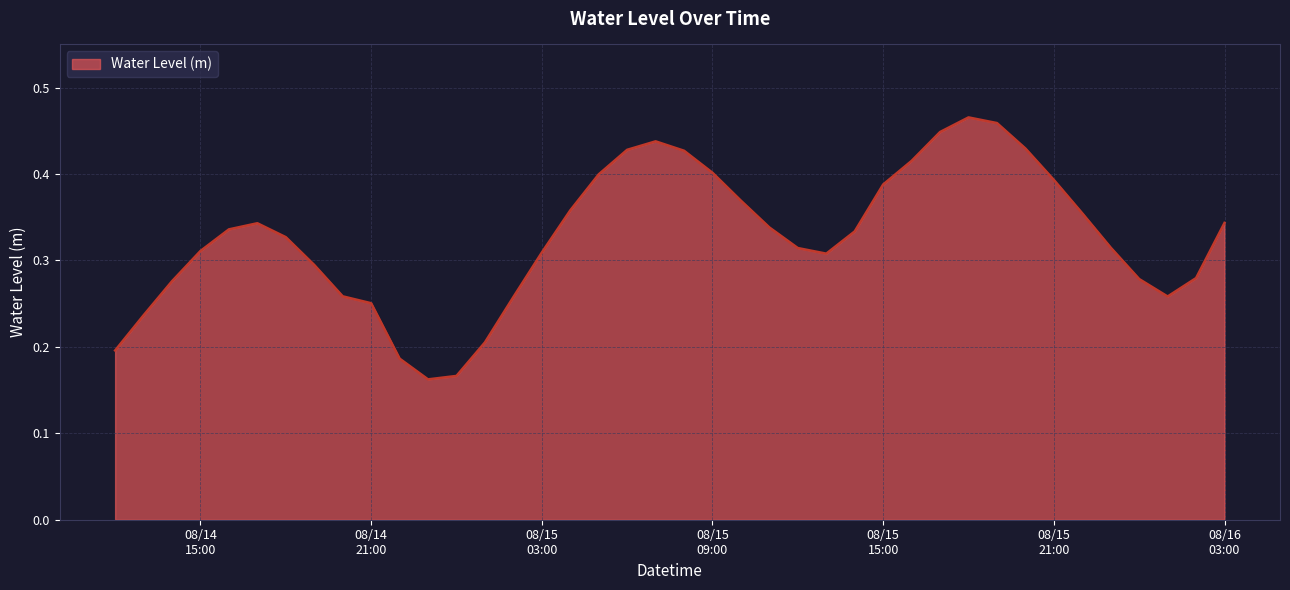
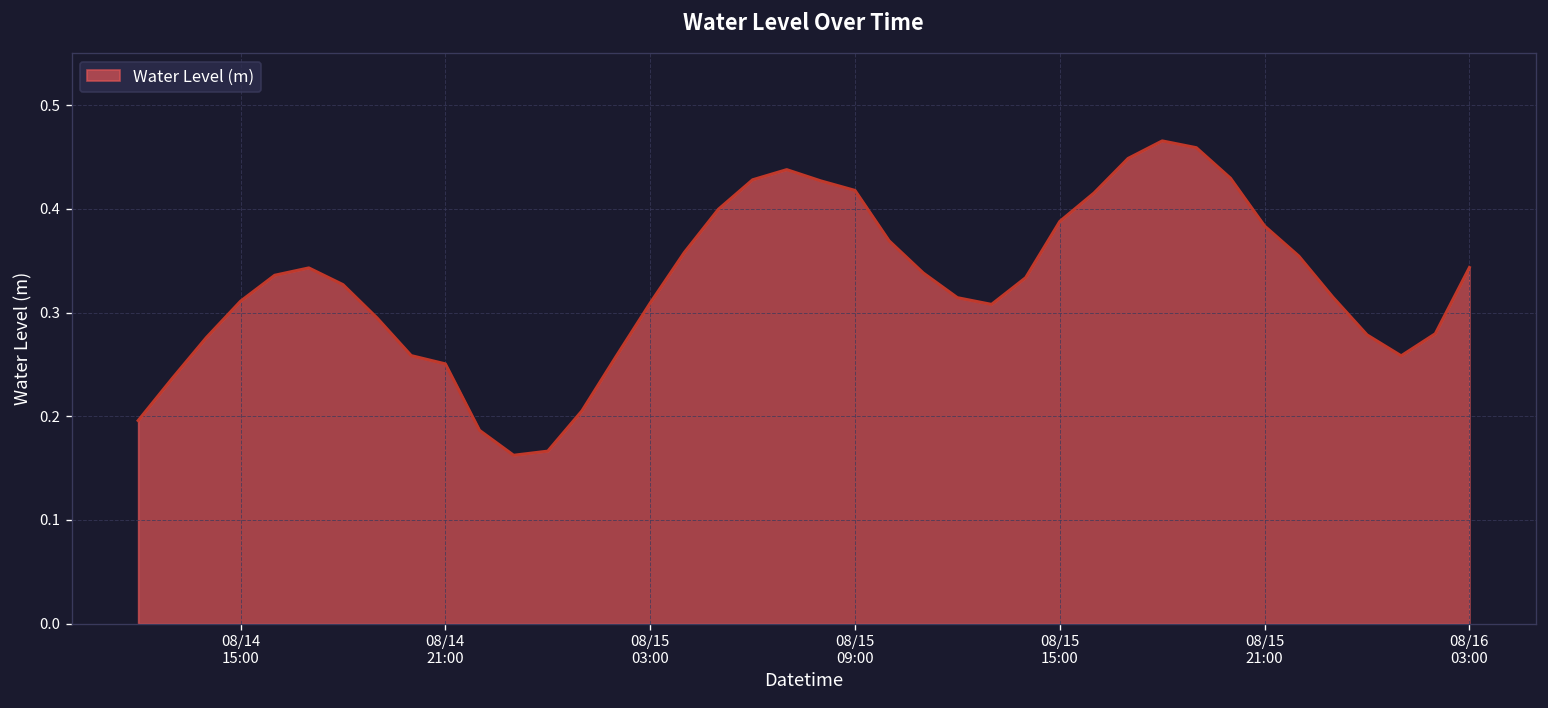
08/15 09:00: 0.40 -> 0.42
08/15 21:00: 0.39 -> 0.38
